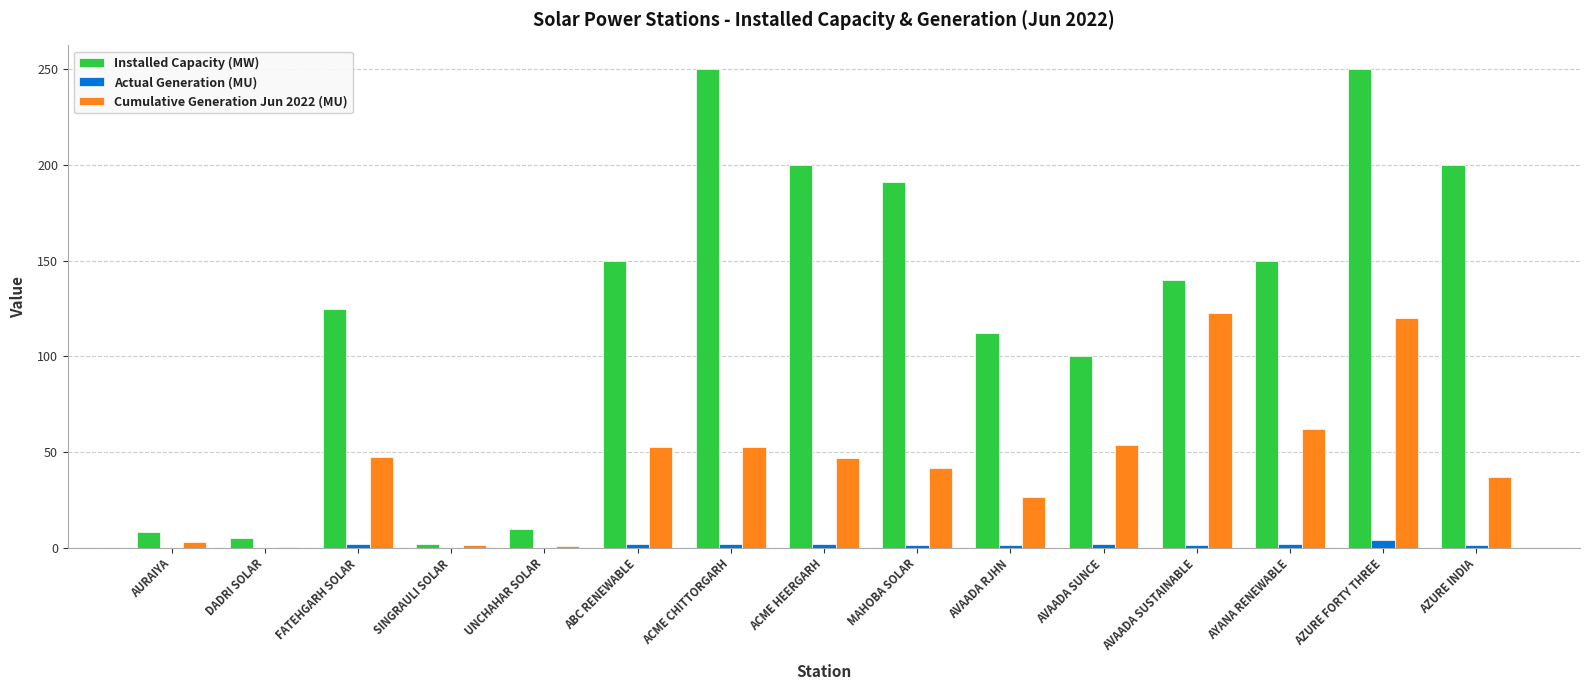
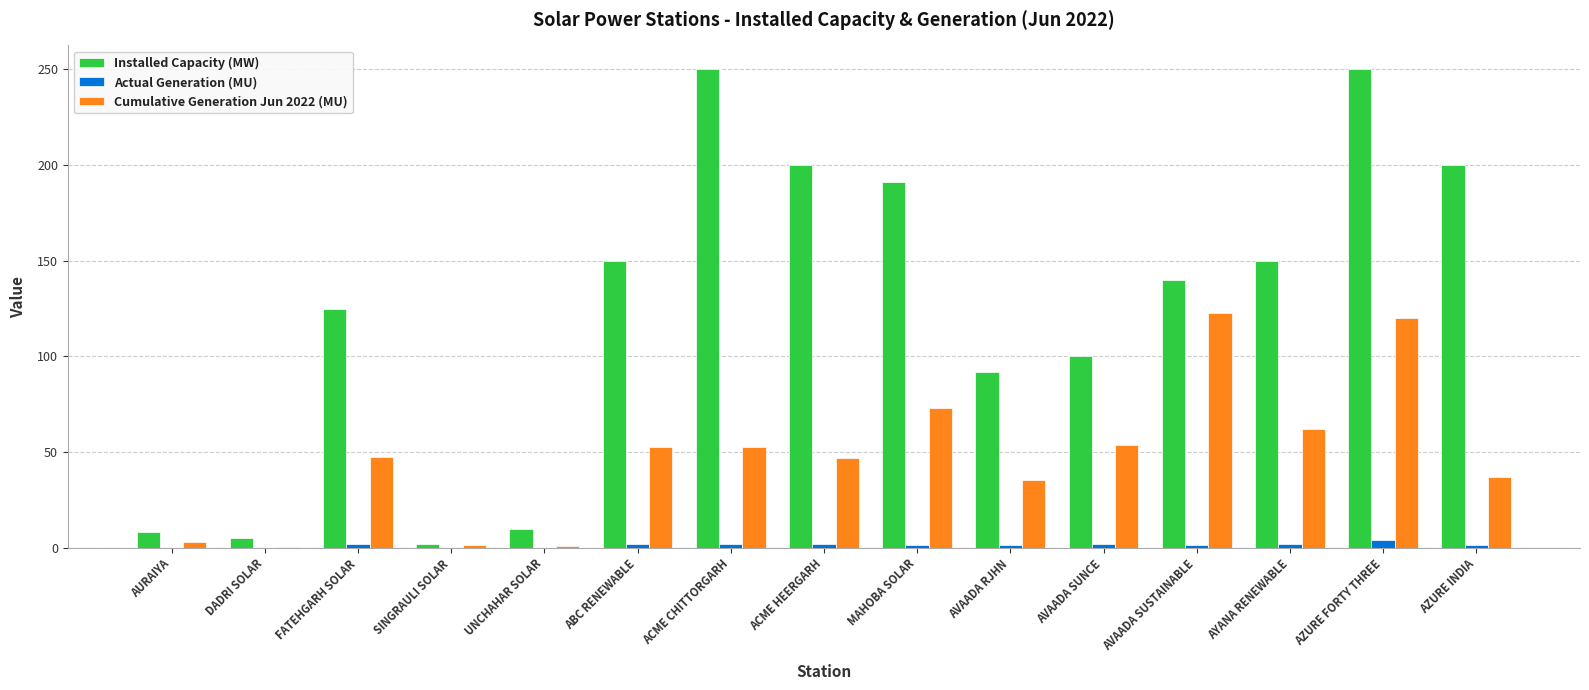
Cumulative Generation Jun 2022 (MU), MAHOBA SOLAR: 42 -> 73
Installed Capacity (MW), AVAADA RJHN: 112 -> 92
Cumulative Generation Jun 2022 (MU), AVAADA RJHN: 27 -> 36
